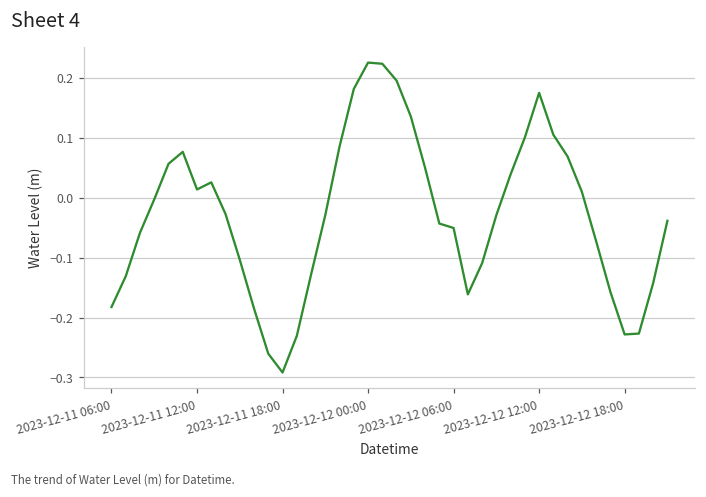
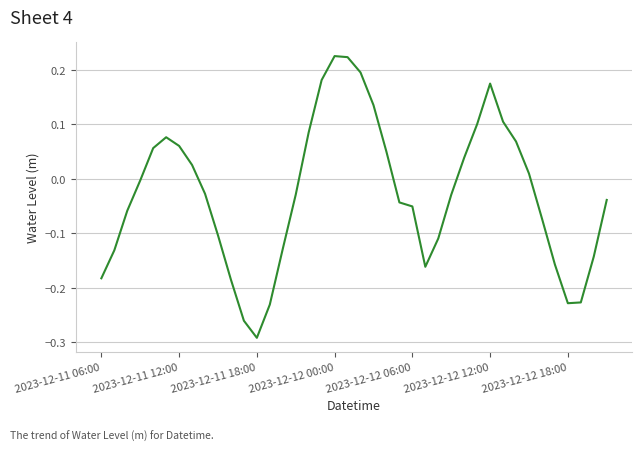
2023-12-11 12:00: 0.01 -> 0.06
